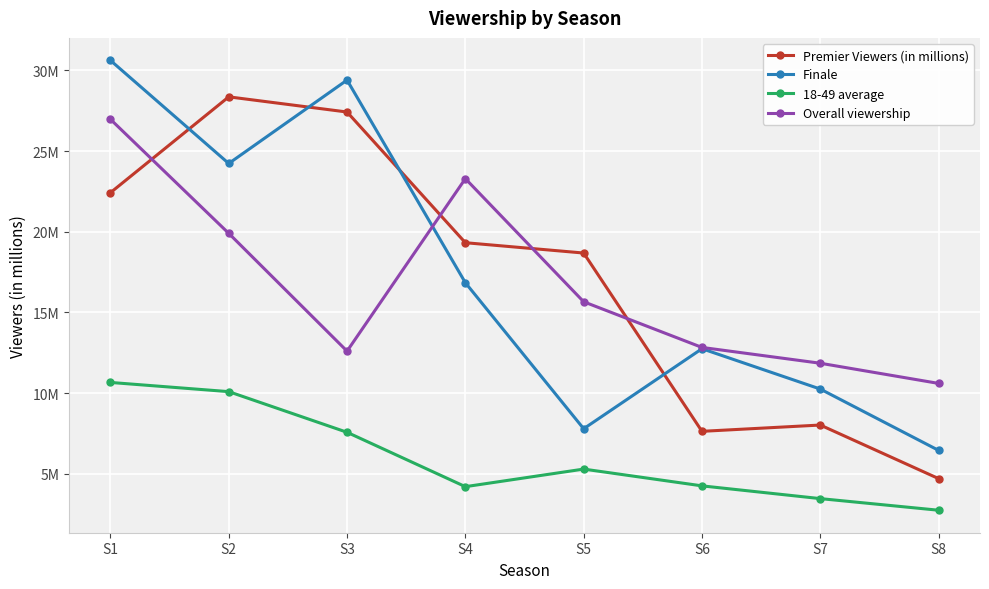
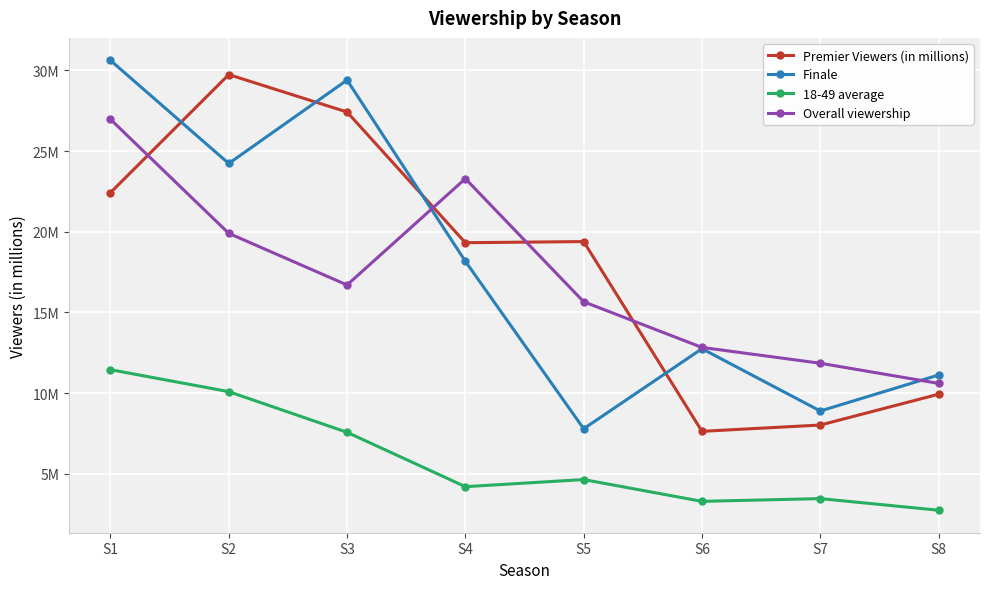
18-49 average, S1: 10700000 -> 11500000
Premier Viewers (in millions), S2: 28400000 -> 29700000
Overall viewership, S3: 12600000 -> 16700000
Finale, S4: 16800000 -> 18200000
Premier Viewers (in millions), S5: 18700000 -> 19400000
18-49 average, S5: 5300000 -> 4600000
18-49 average, S6: 4300000 -> 3300000
Finale, S7: 10300000 -> 8900000
Premier Viewers (in millions), S8: 4700000 -> 9900000
Finale, S8: 6500000 -> 11100000
